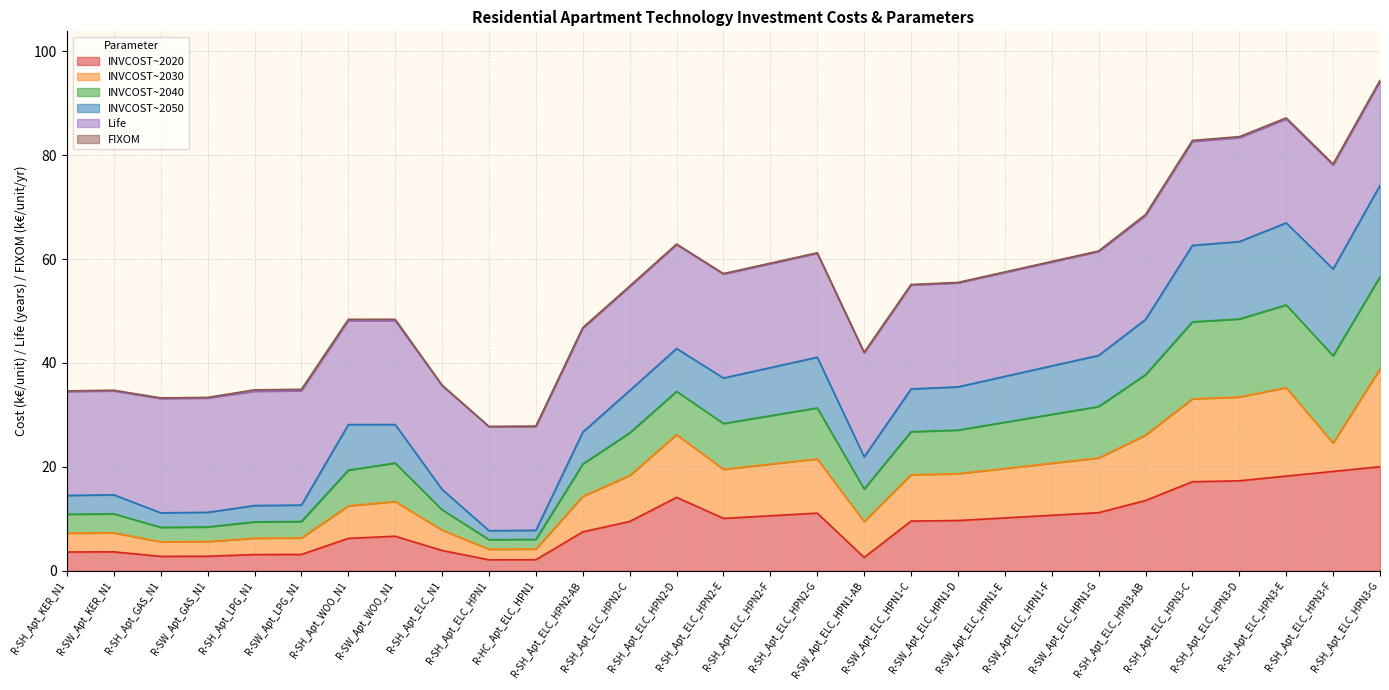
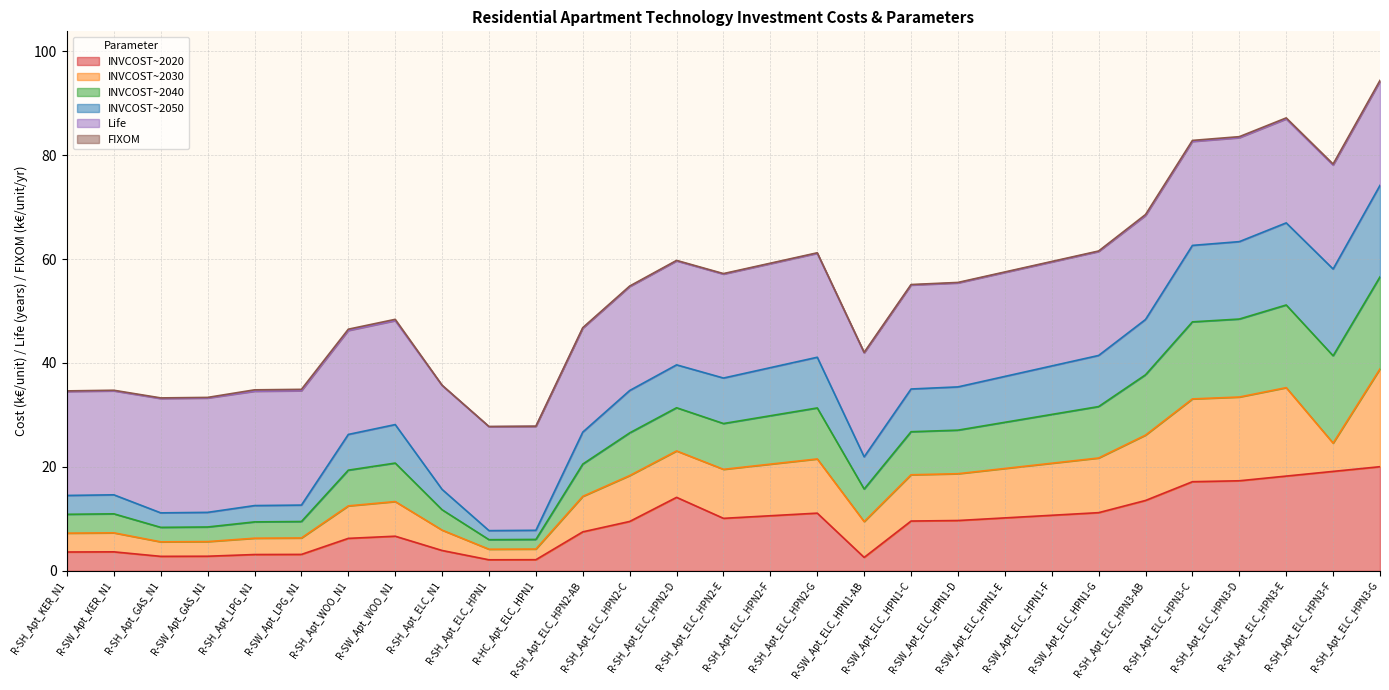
INVCOST~2050, R-SH_Apt_WOO_N1: 9 -> 7
INVCOST~2030, R-SH_Apt_ELC_HPN2-D: 12 -> 9
